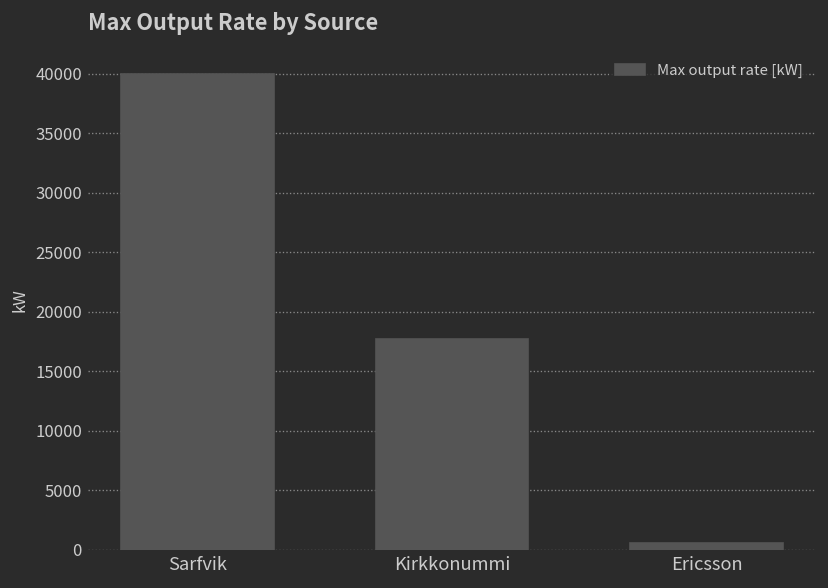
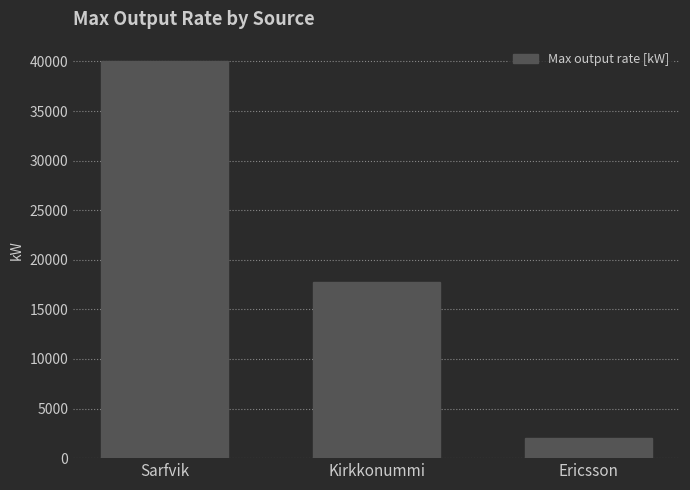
Ericsson: 1000 -> 2000
